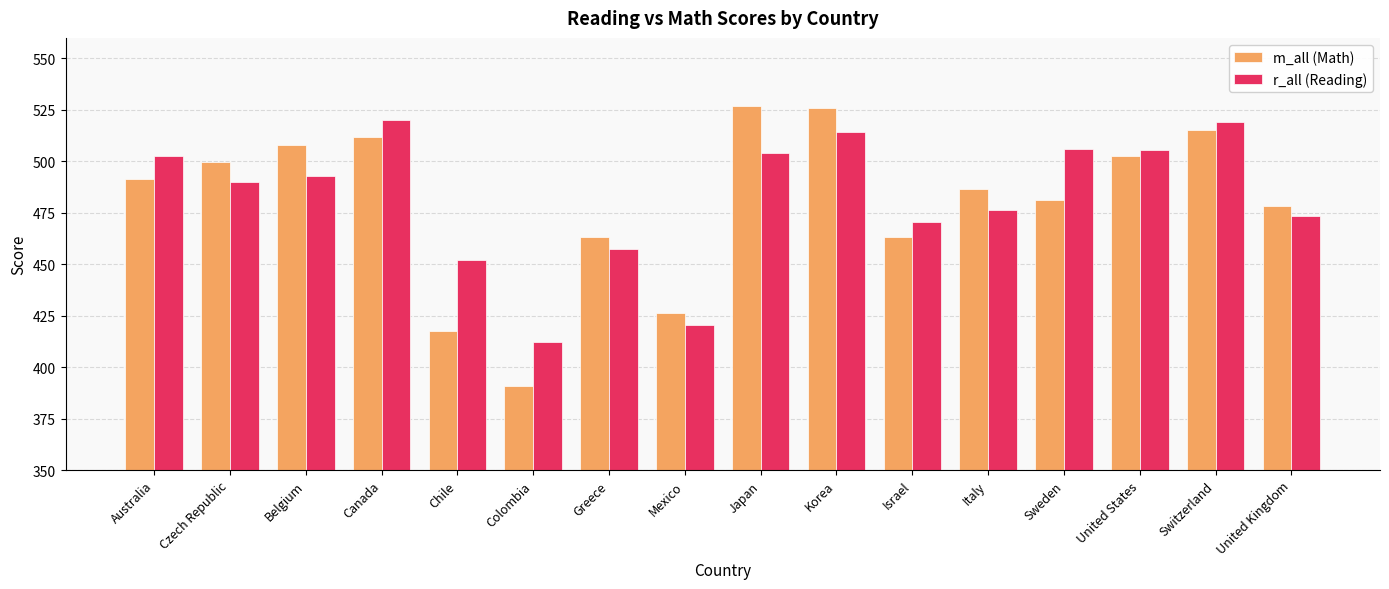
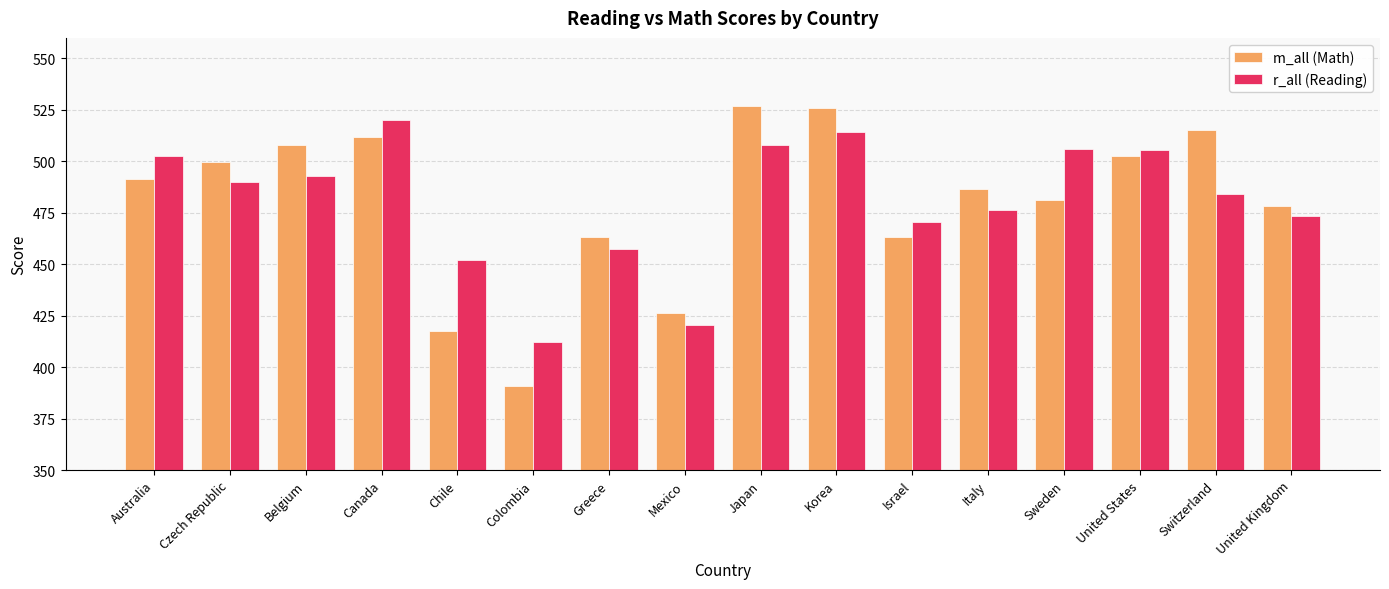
r_all (Reading), Japan: 504 -> 508
r_all (Reading), Switzerland: 519 -> 484
